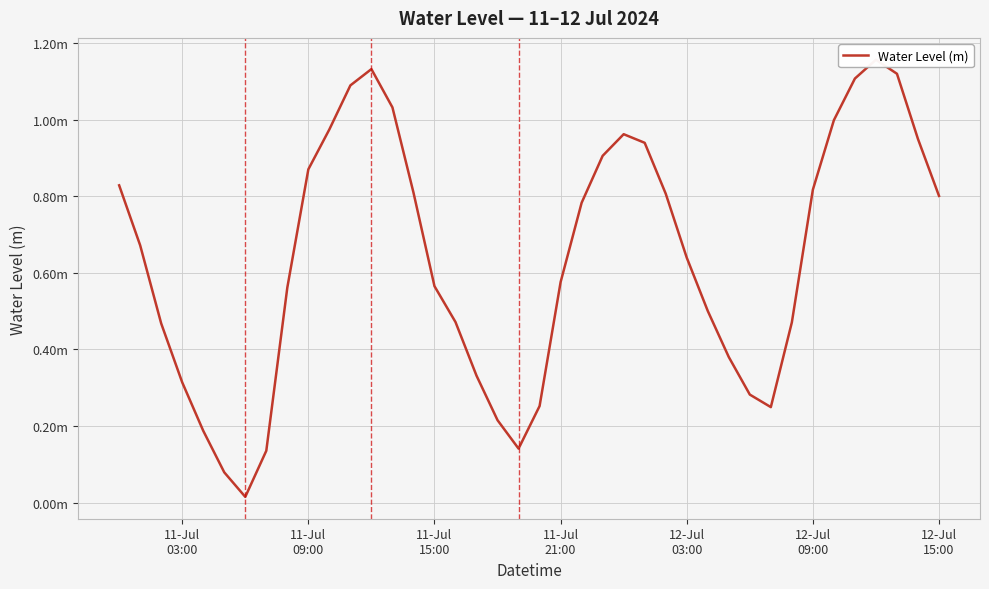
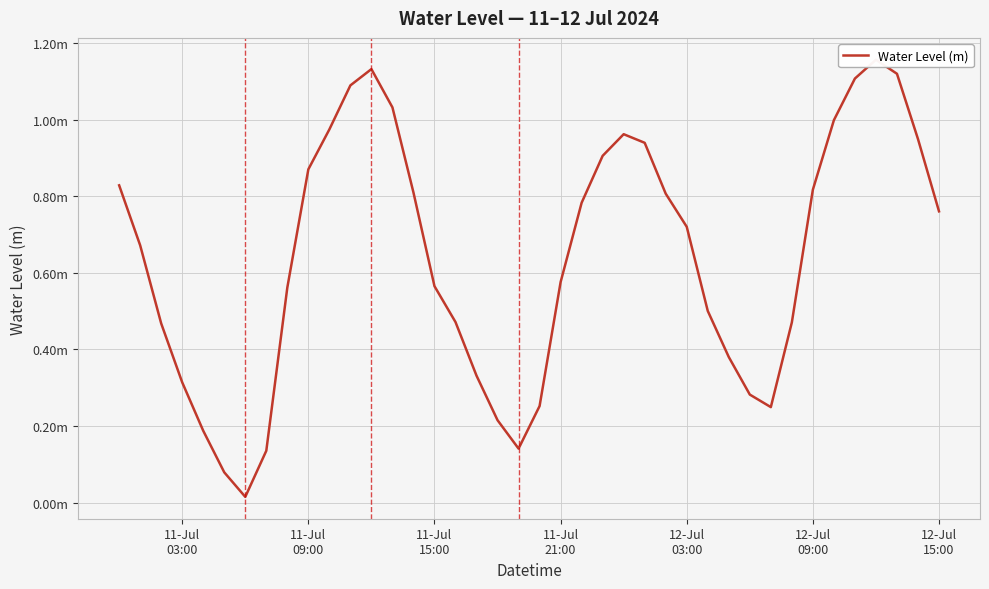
12-Jul 03:00: 0.64m -> 0.72m
12-Jul 15:00: 0.80m -> 0.76m
